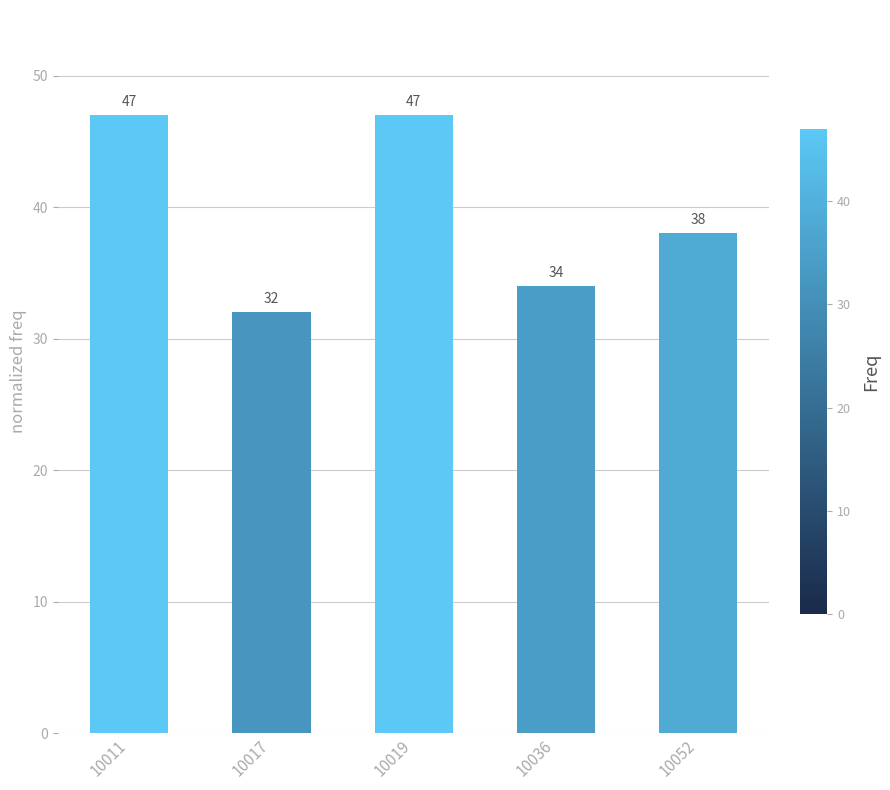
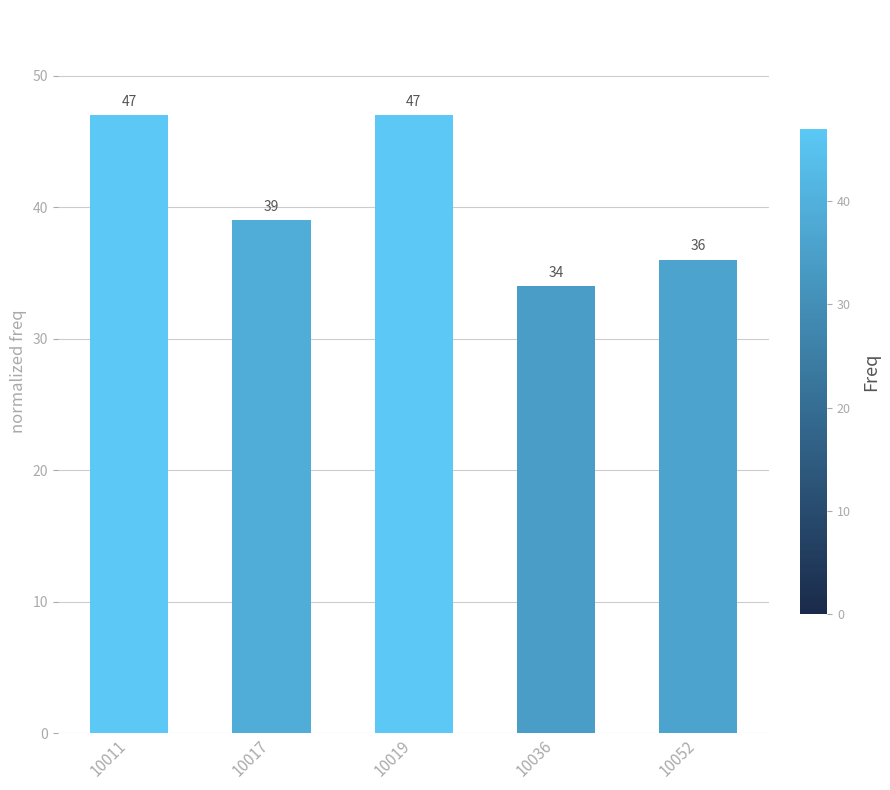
10017: 32 -> 39
10052: 38 -> 36
